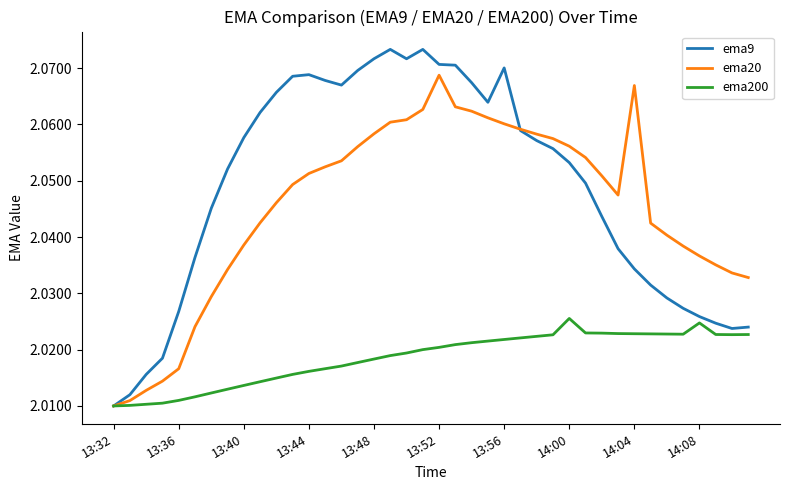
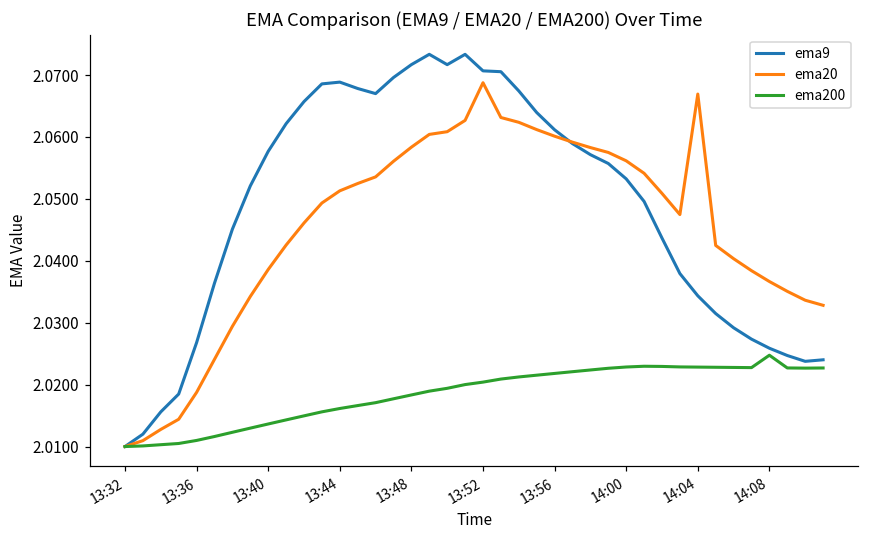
ema20, 13:36: 2.017 -> 2.019
ema9, 13:56: 2.070 -> 2.061
ema200, 14:00: 2.026 -> 2.023
